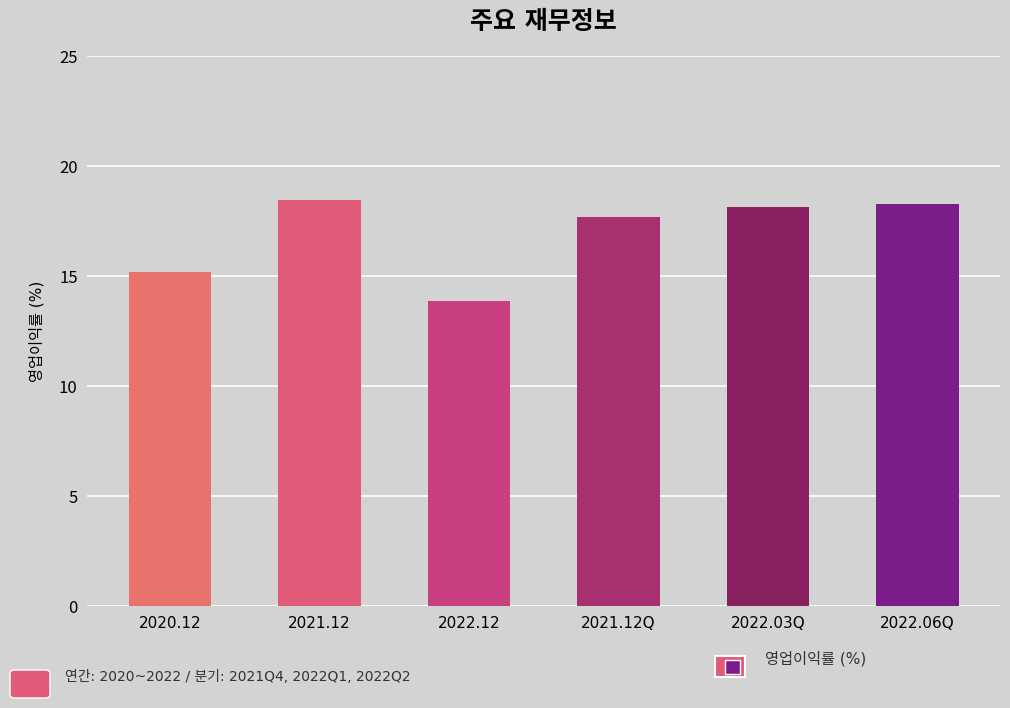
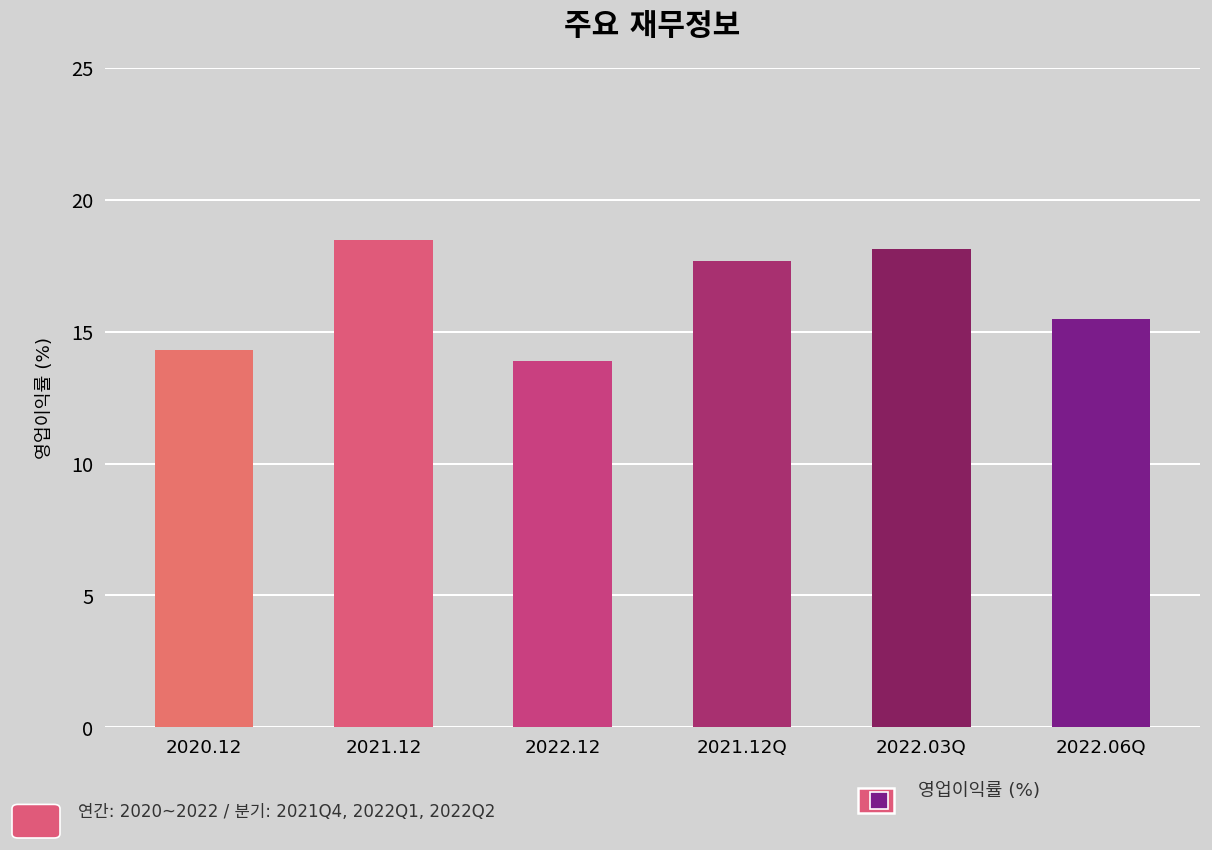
2020.12: 15.2 -> 14.3
2022.06Q: 18.3 -> 15.5
